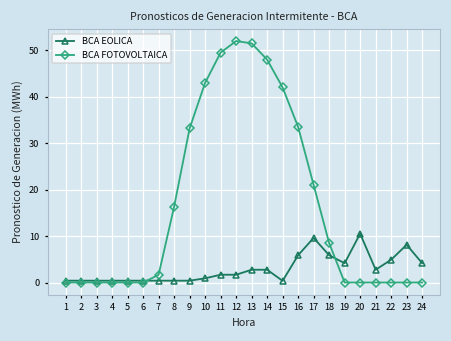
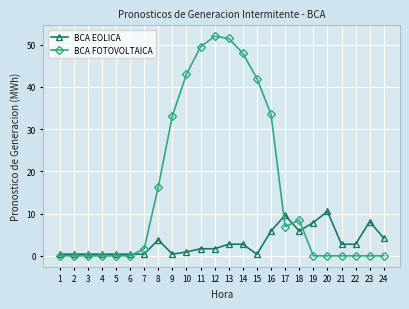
BCA EOLICA, 8: 0 -> 4
BCA FOTOVOLTAICA, 17: 21 -> 7
BCA EOLICA, 19: 4 -> 8
BCA EOLICA, 22: 5 -> 3
